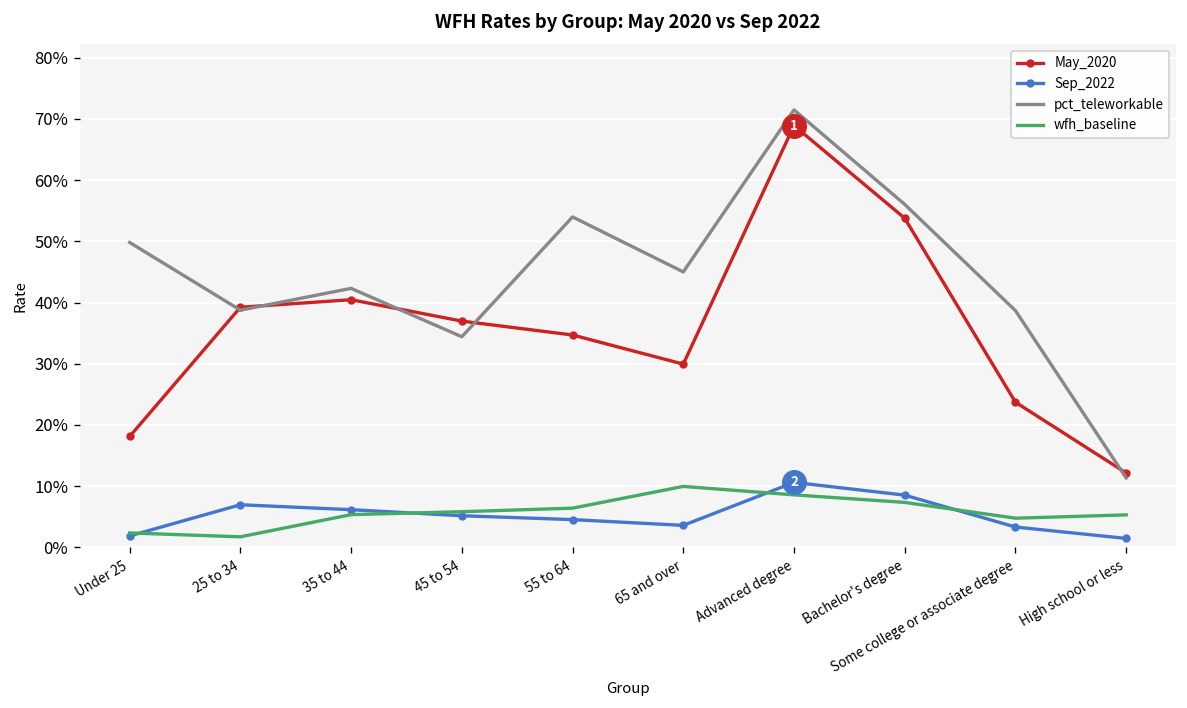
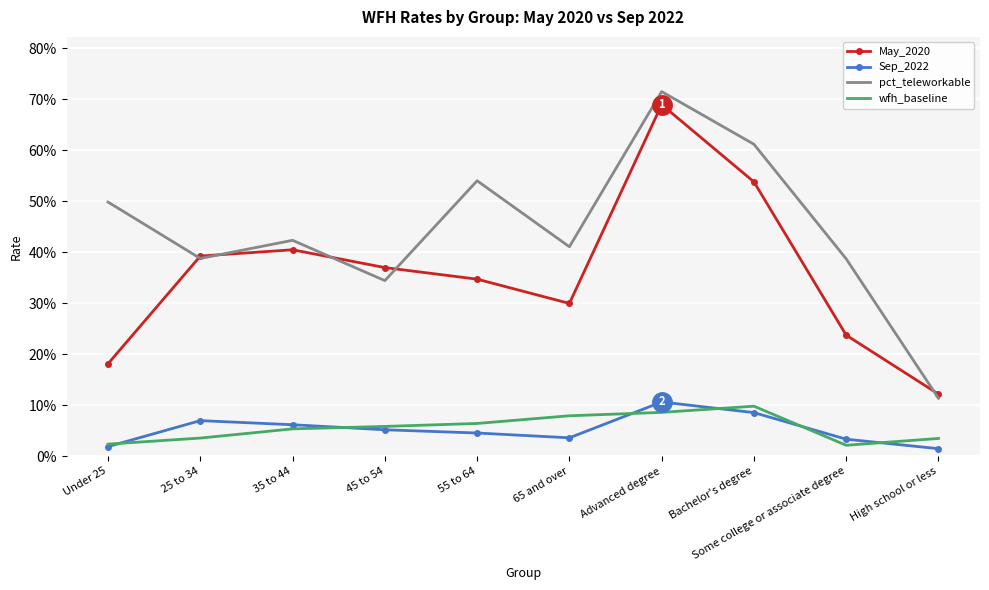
wfh_baseline, 25 to 34: 2% -> 4%
pct_teleworkable, 65 and over: 45% -> 41%
wfh_baseline, 65 and over: 10% -> 8%
pct_teleworkable, Bachelor's degree: 56% -> 61%
wfh_baseline, Bachelor's degree: 7% -> 10%
wfh_baseline, Some college or associate degree: 5% -> 2%
wfh_baseline, High school or less: 5% -> 3%
